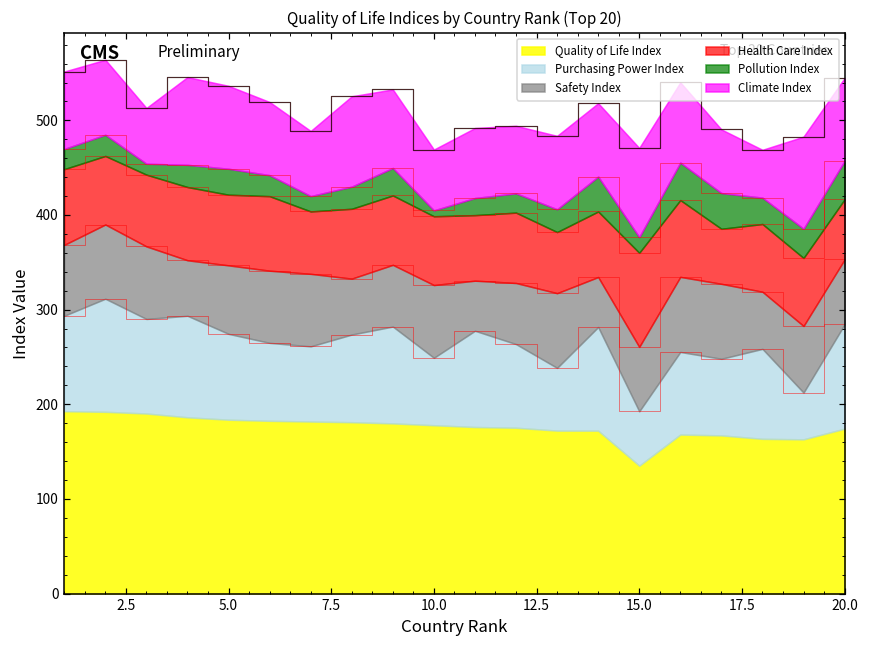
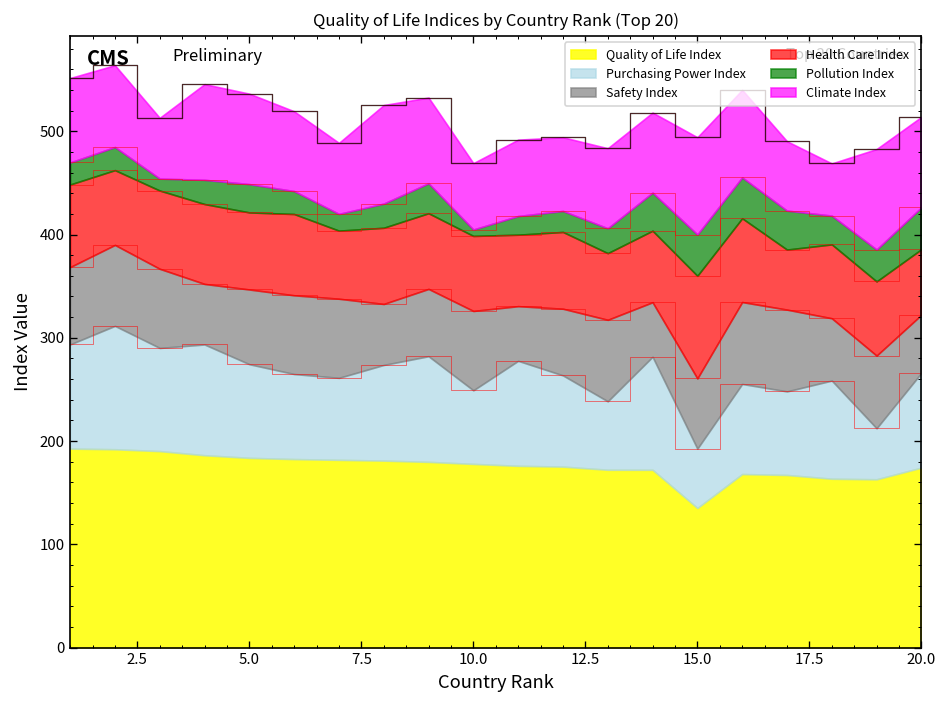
Pollution Index, 15.0: 20 -> 40
Purchasing Power Index, 20.0: 110 -> 90
Safety Index, 20.0: 70 -> 60
